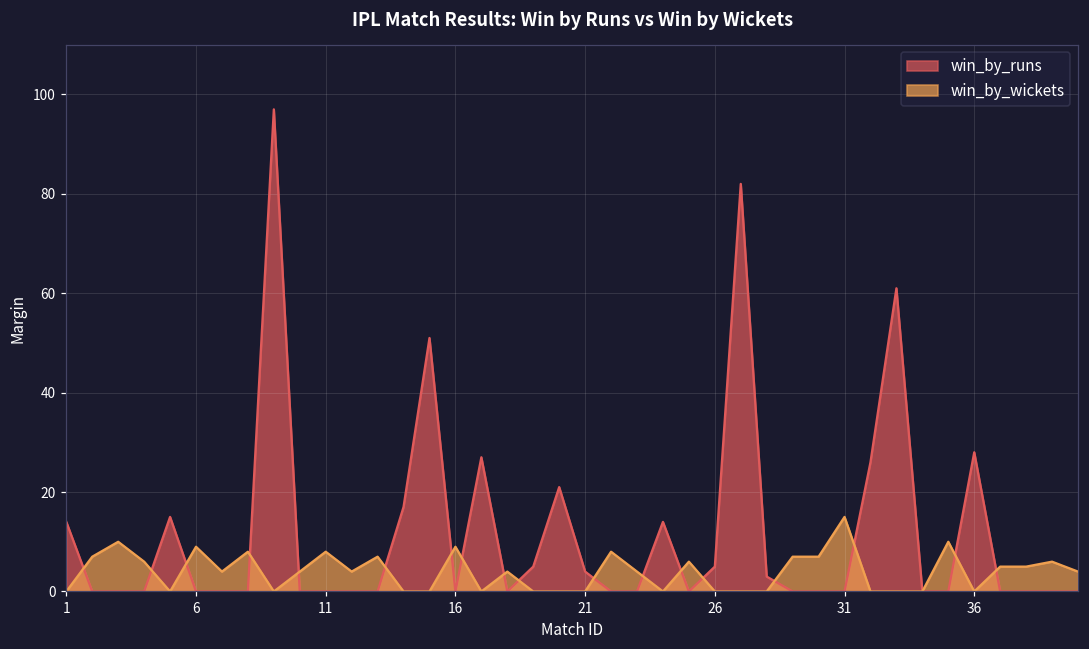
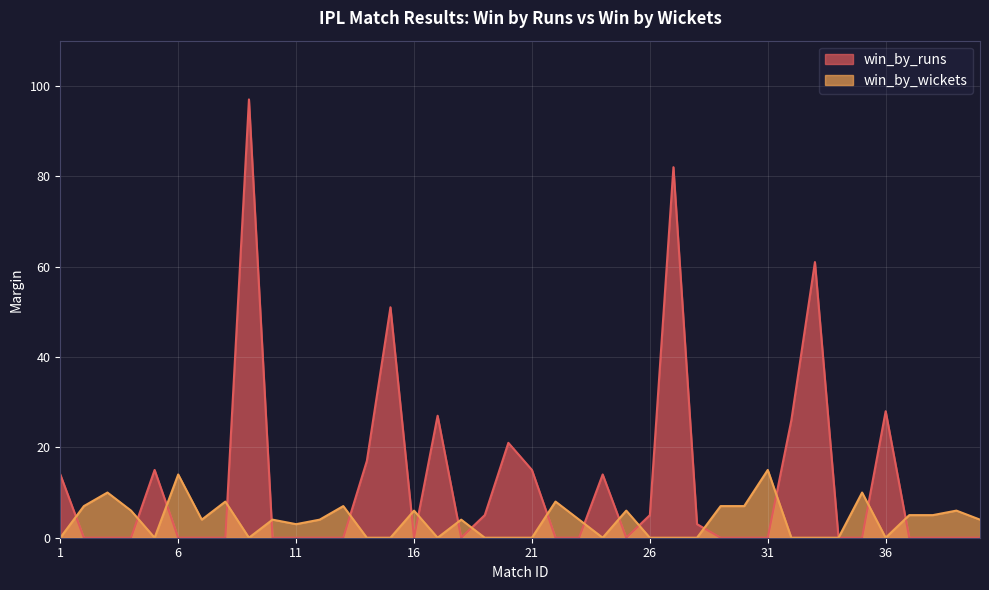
win_by_wickets, 6: 9 -> 14
win_by_wickets, 11: 8 -> 3
win_by_wickets, 16: 9 -> 6
win_by_runs, 21: 4 -> 15
